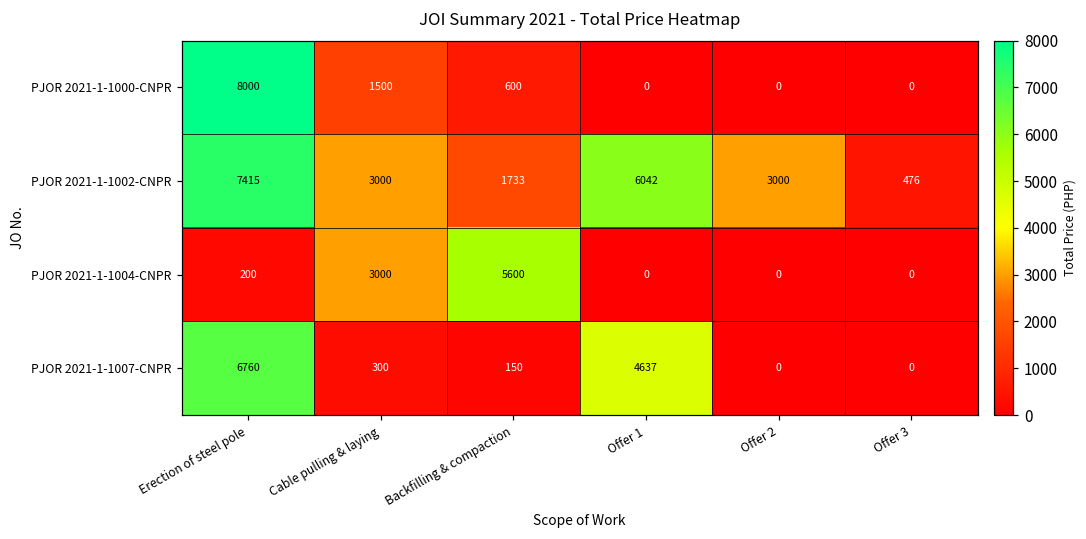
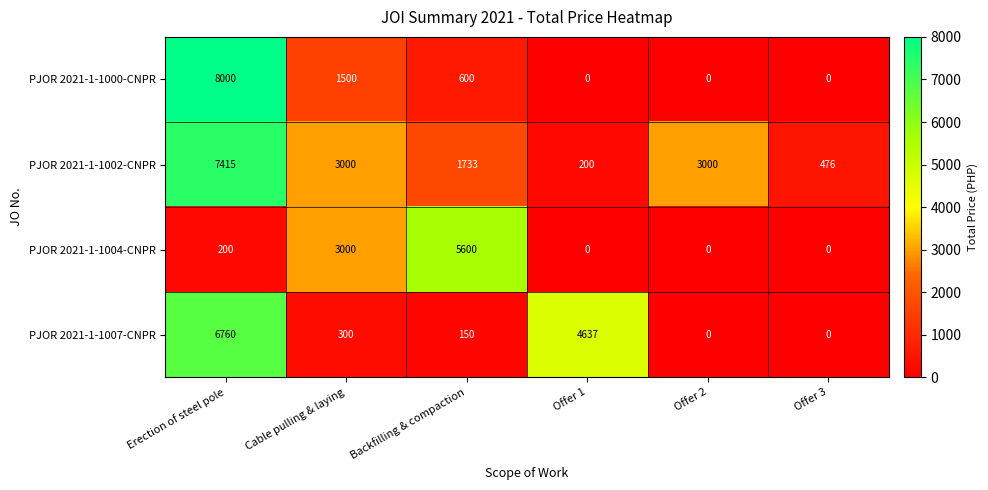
PJOR 2021-1-1002-CNPR, Offer 1: 6042 -> 200
